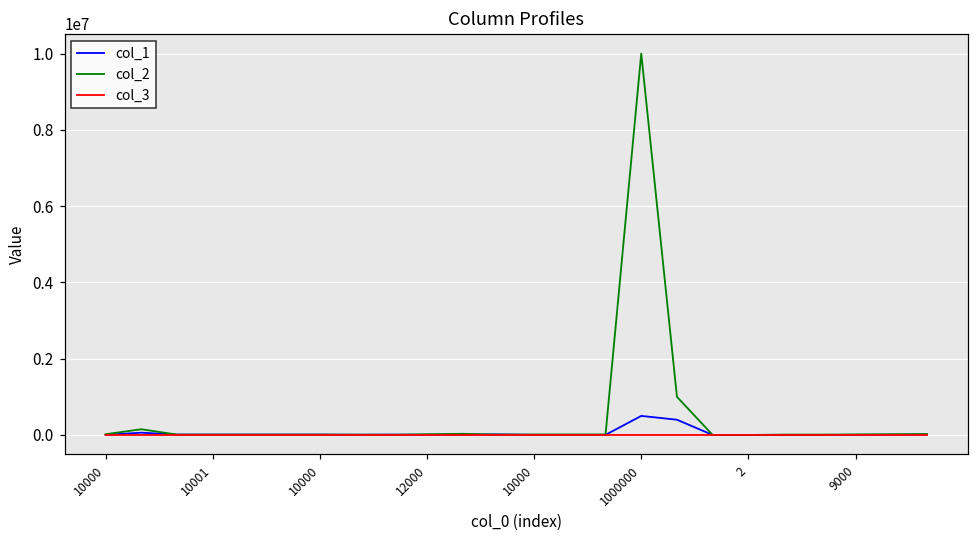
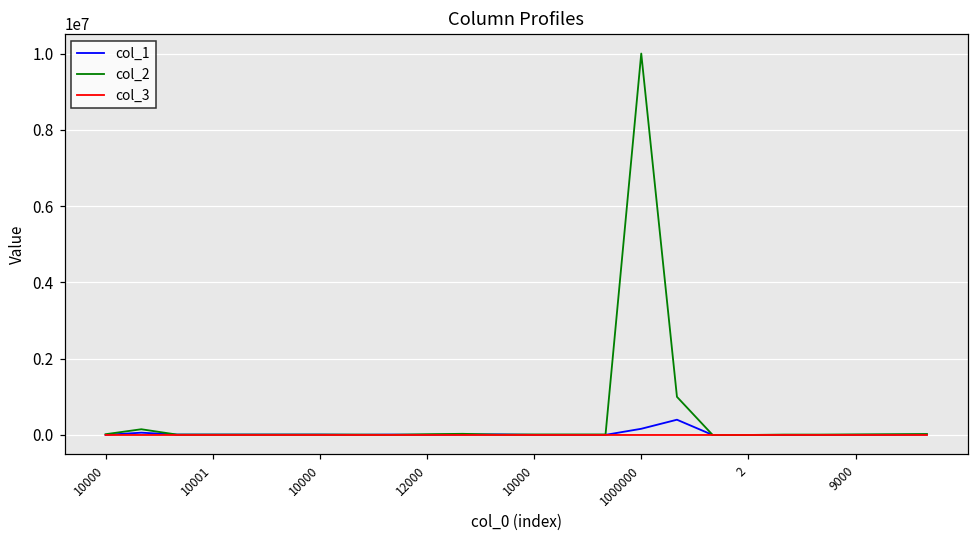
col_1, 1000000: 500000 -> 200000
